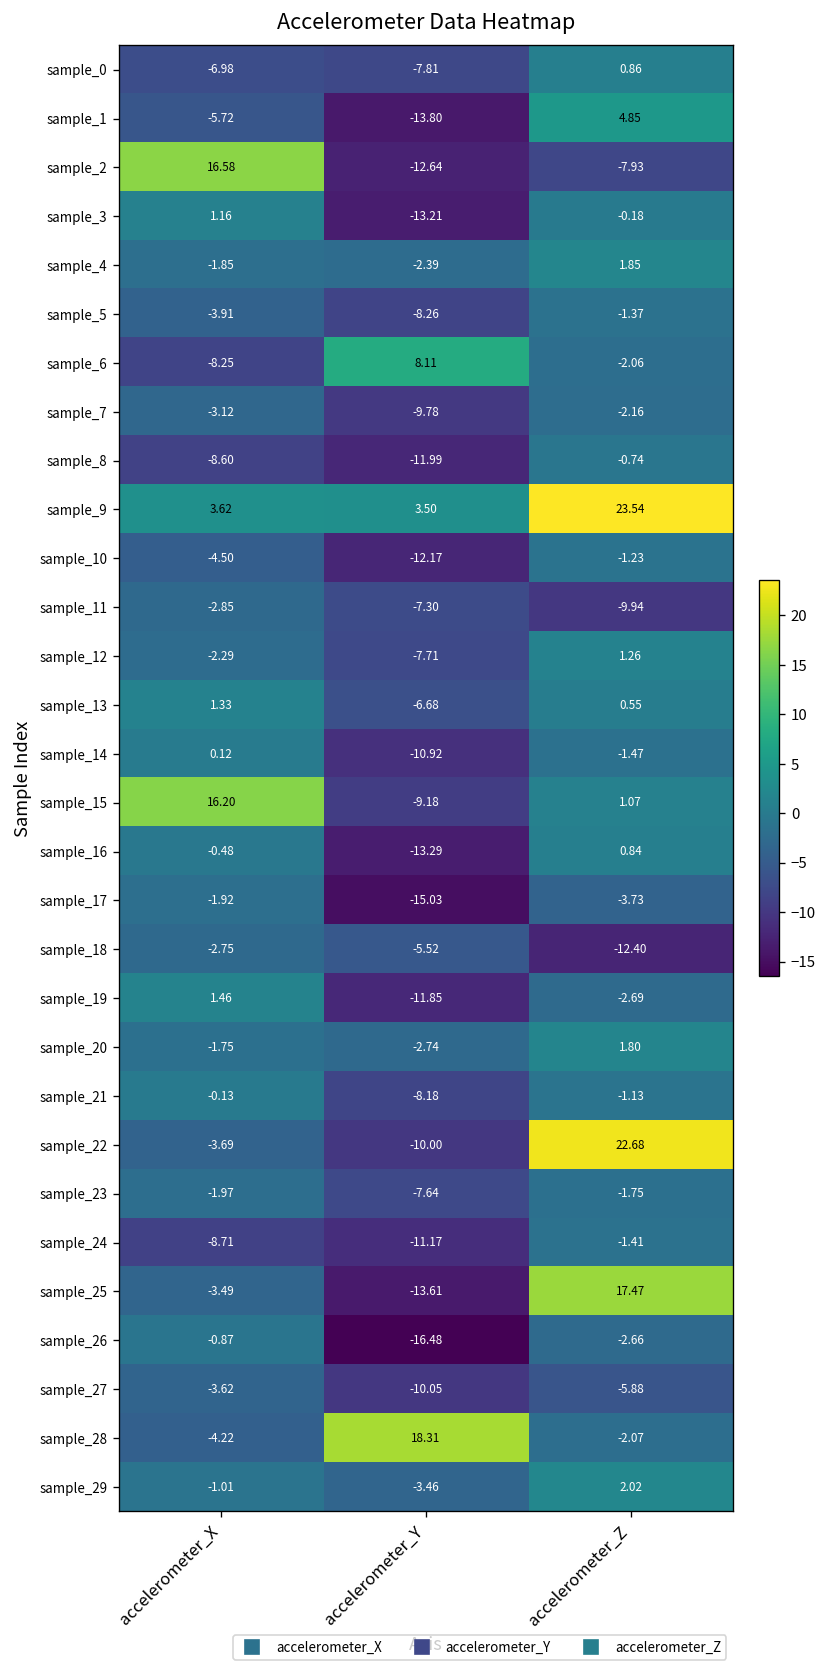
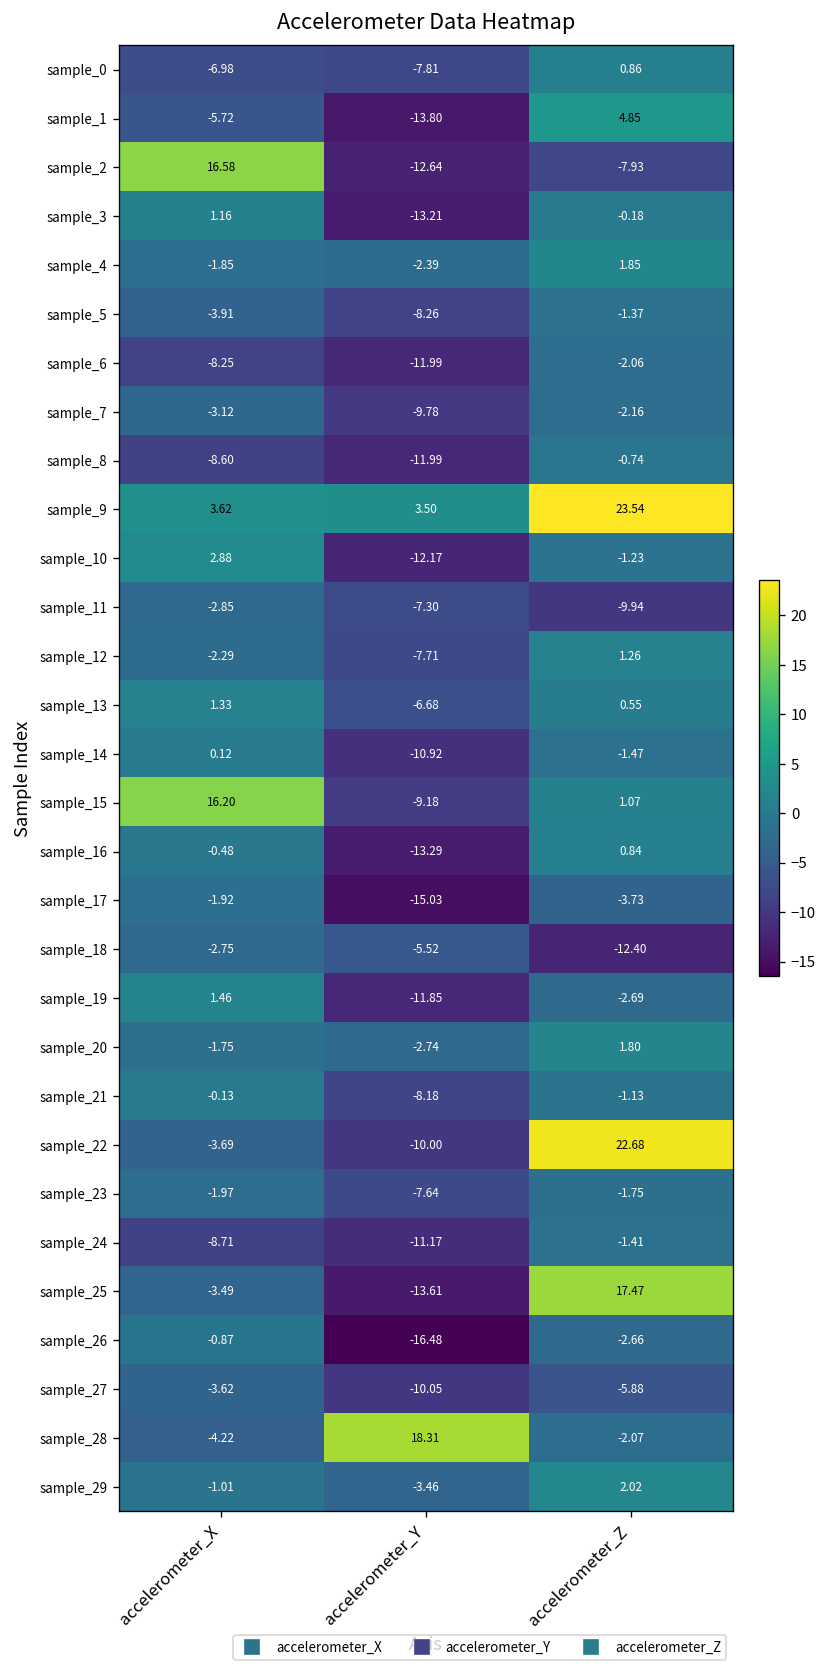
sample_6, accelerometer_Y: 8.11 -> -11.99
sample_10, accelerometer_X: -4.50 -> 2.88
